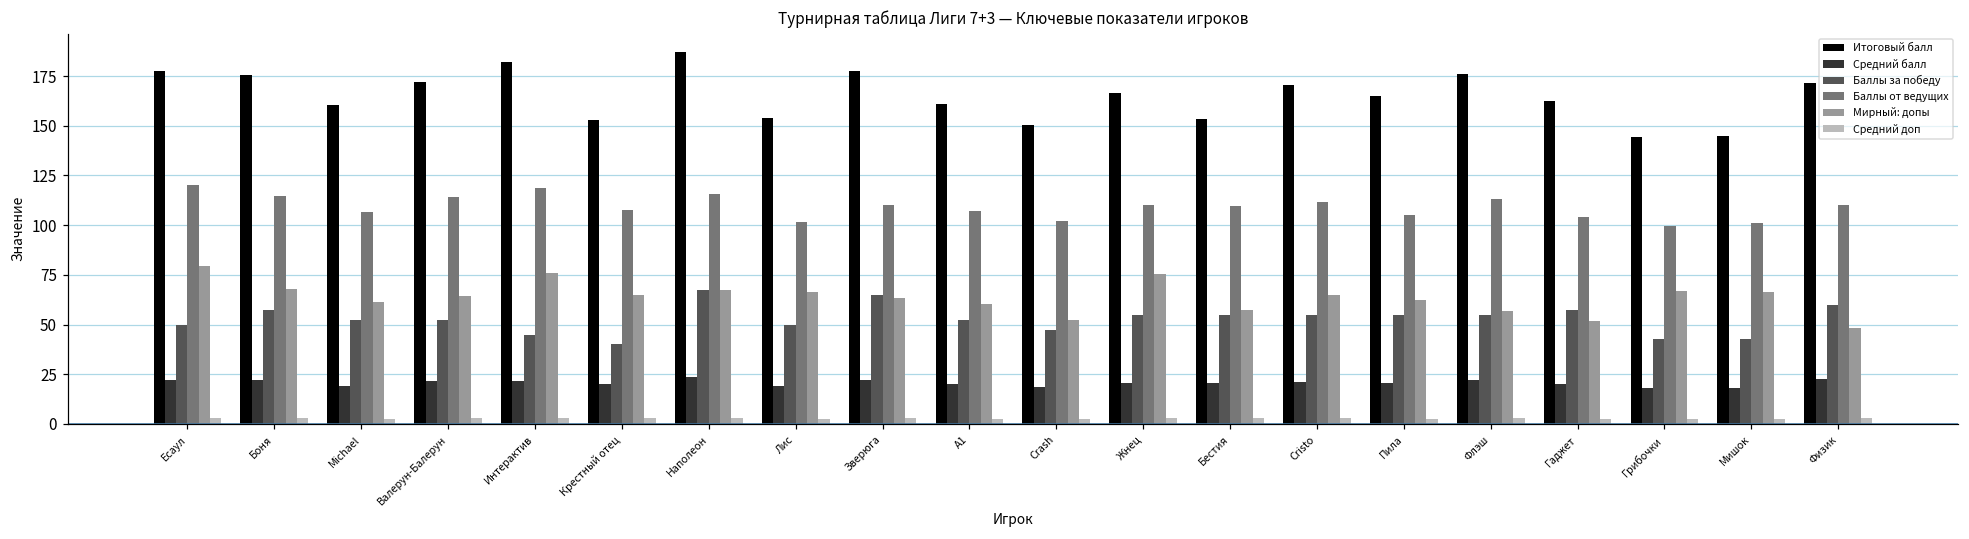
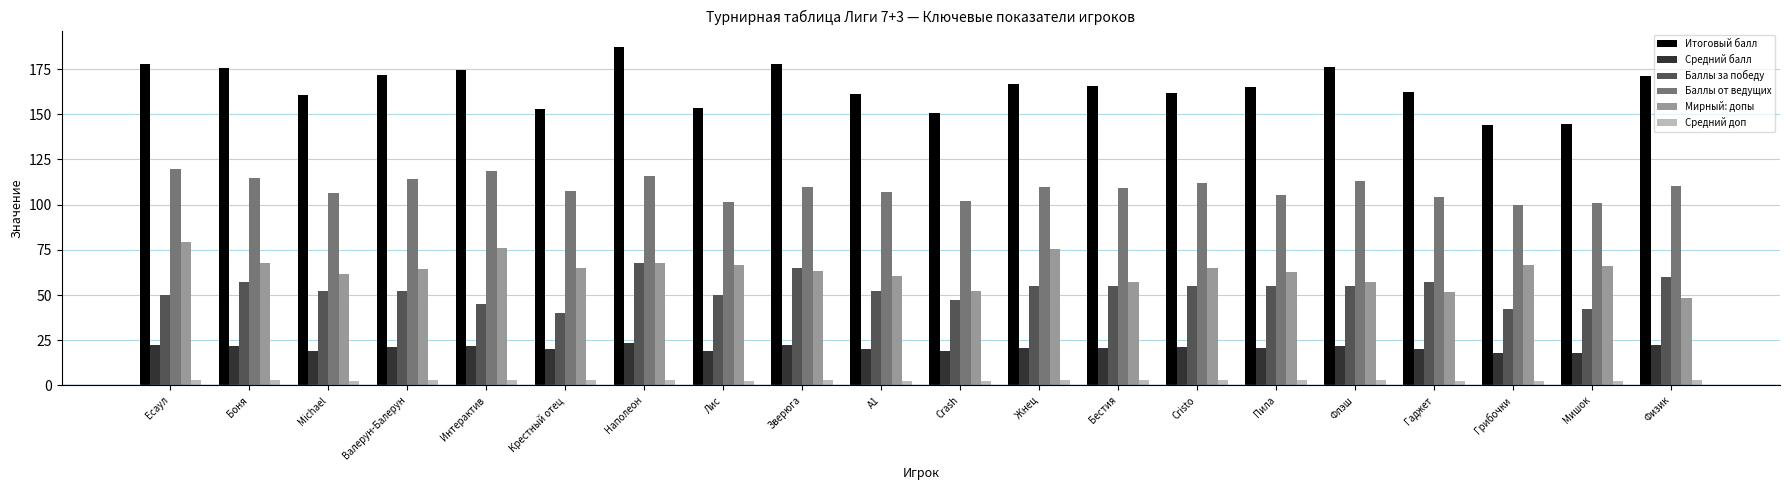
Итоговый балл, Интерактив: 182 -> 174
Итоговый балл, Бестия: 154 -> 166
Итоговый балл, Cristo: 170 -> 162
